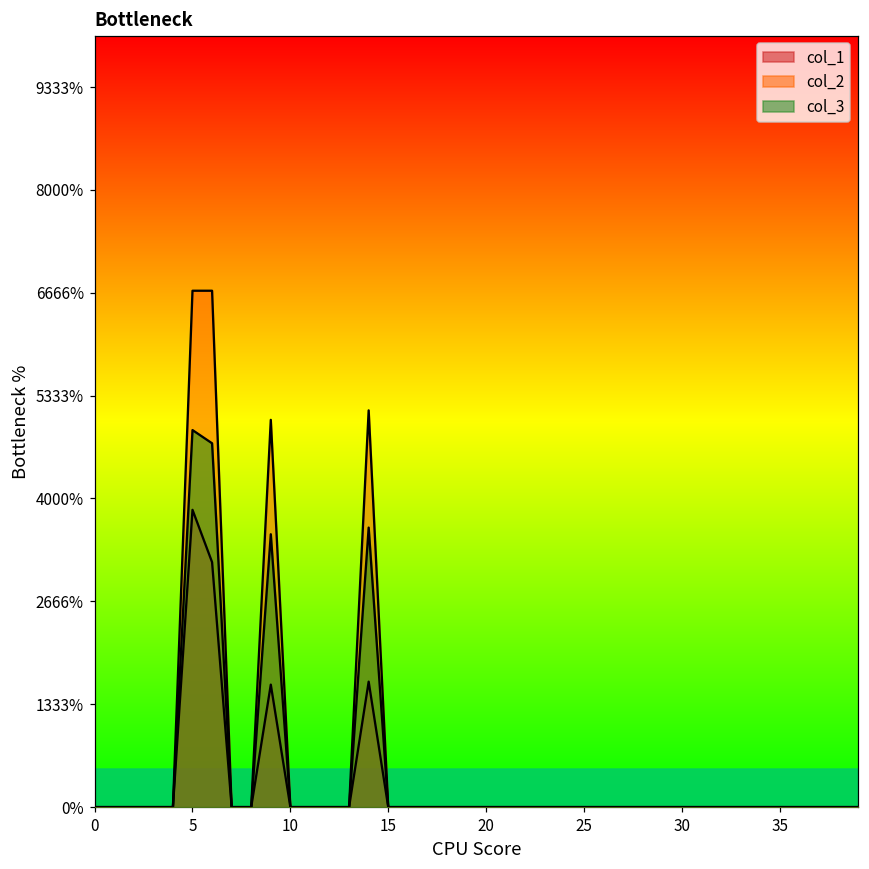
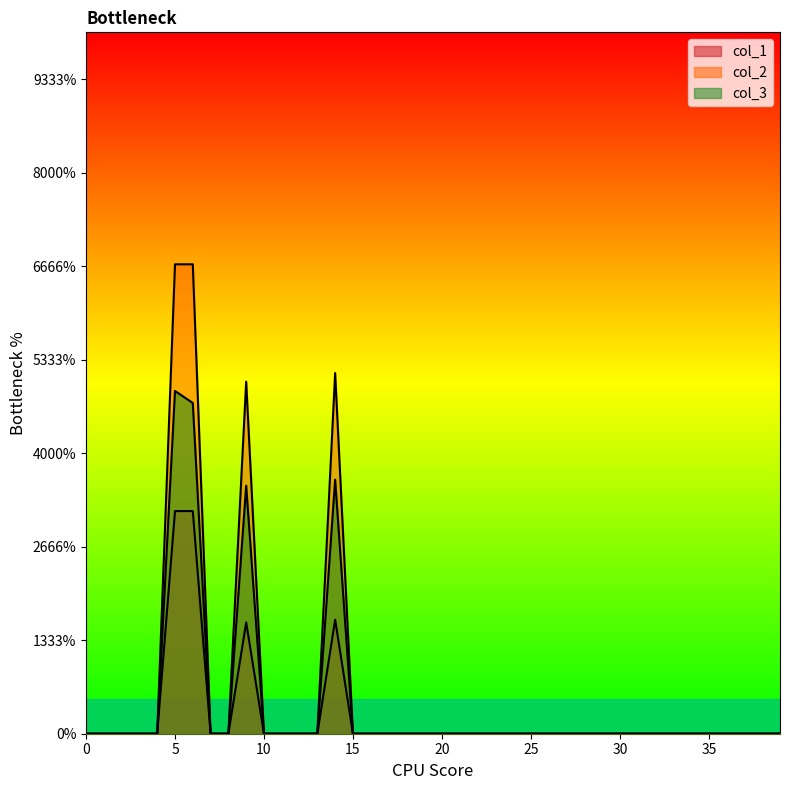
col_1, 5: 3900% -> 3200%
